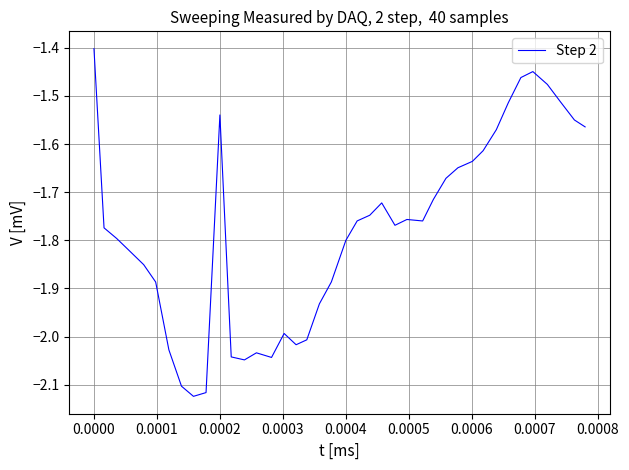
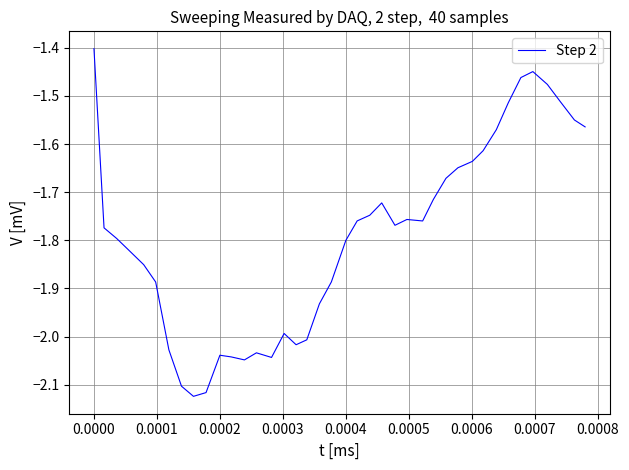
0.0002: -1.54 -> -2.04
